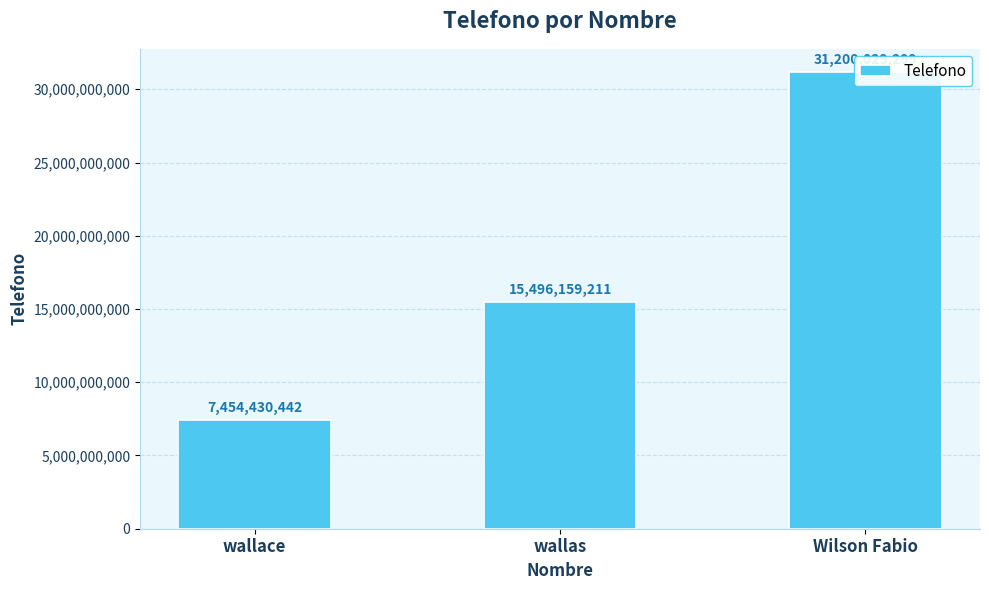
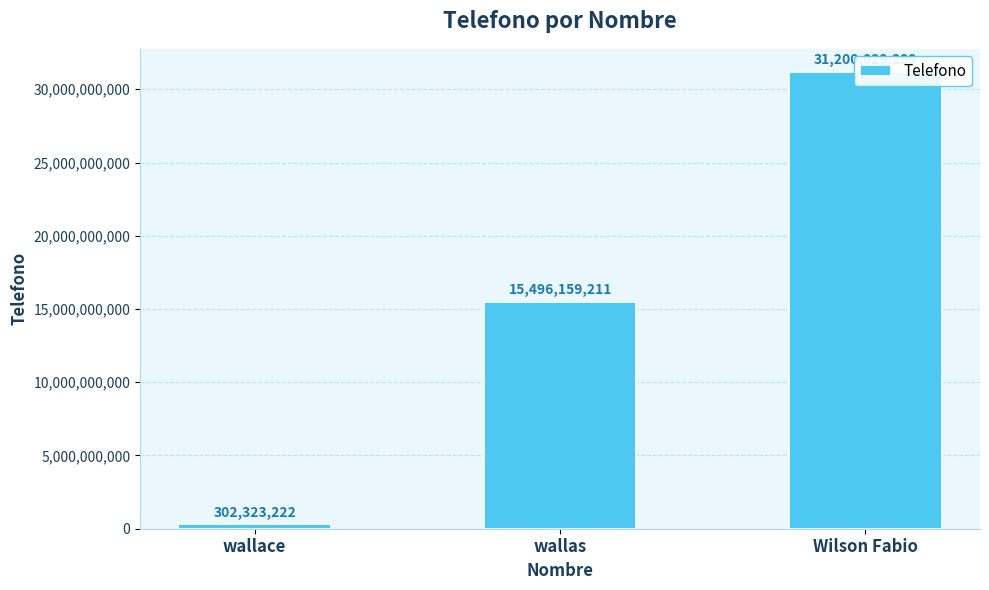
wallace: 7,454,430,442 -> 302,323,222
